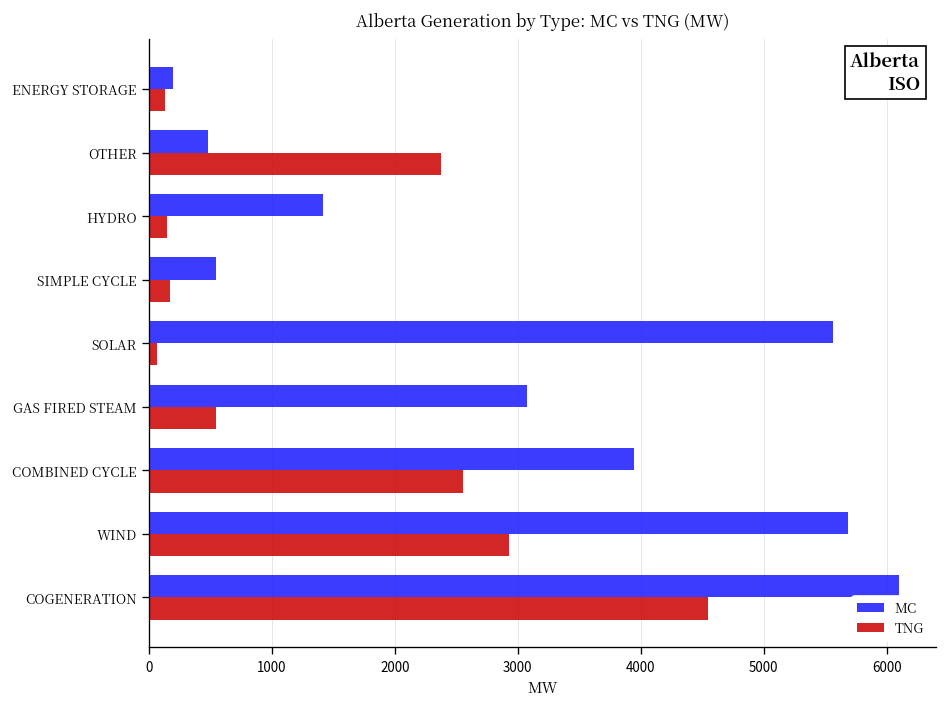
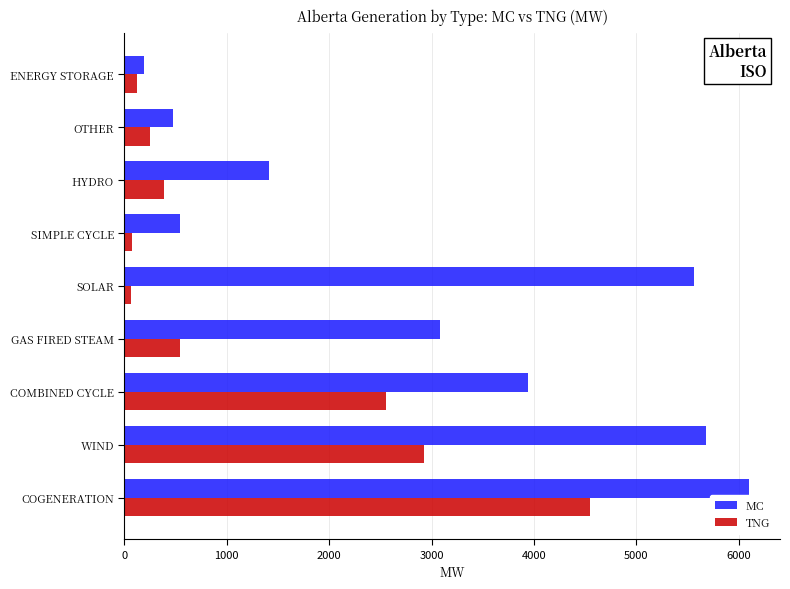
TNG, OTHER: 2370 -> 250
TNG, HYDRO: 150 -> 380
TNG, SIMPLE CYCLE: 170 -> 70
